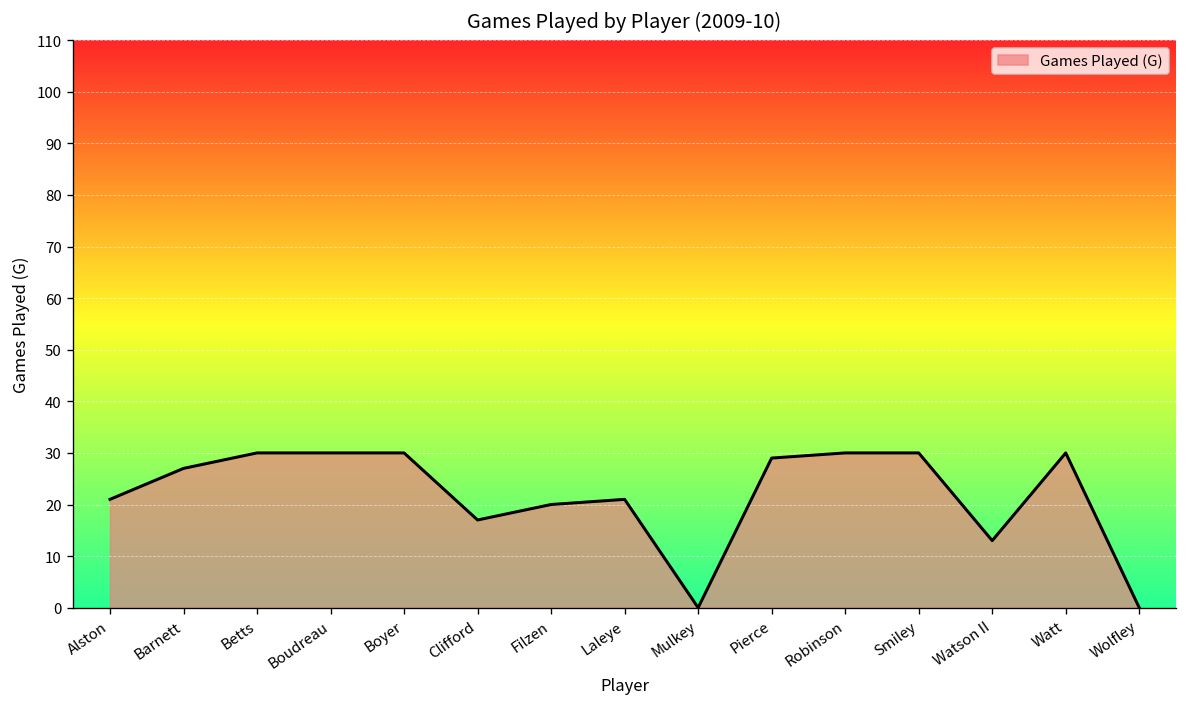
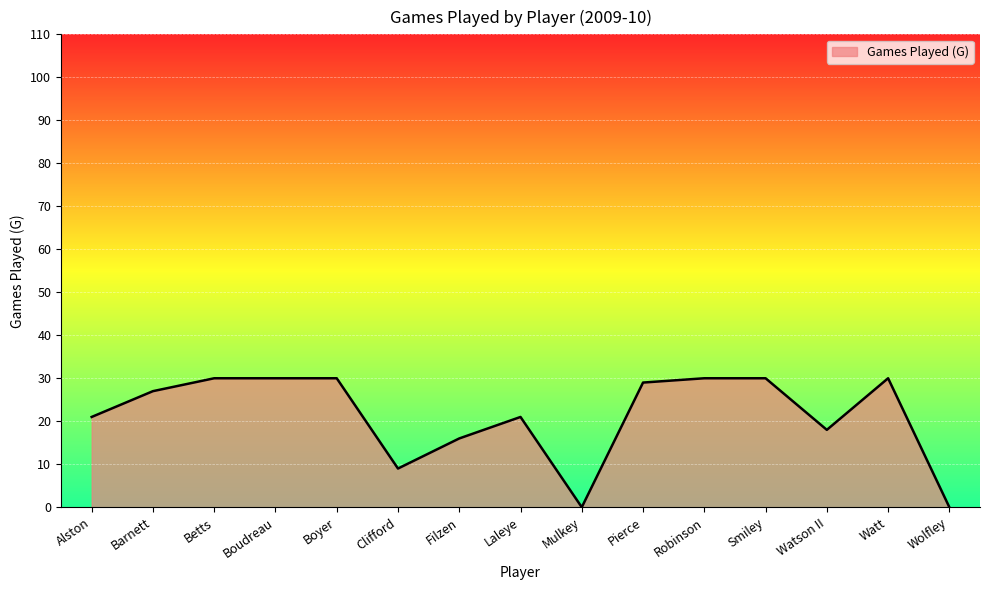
Clifford: 17 -> 9
Filzen: 20 -> 16
Watson II: 13 -> 18
